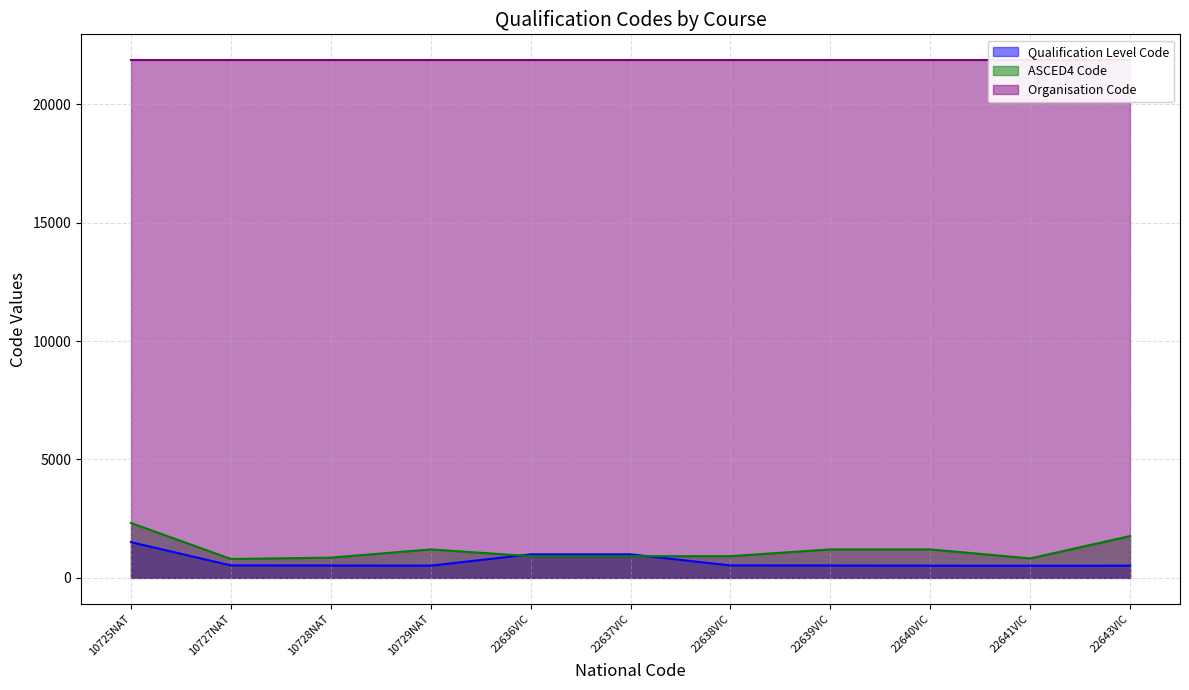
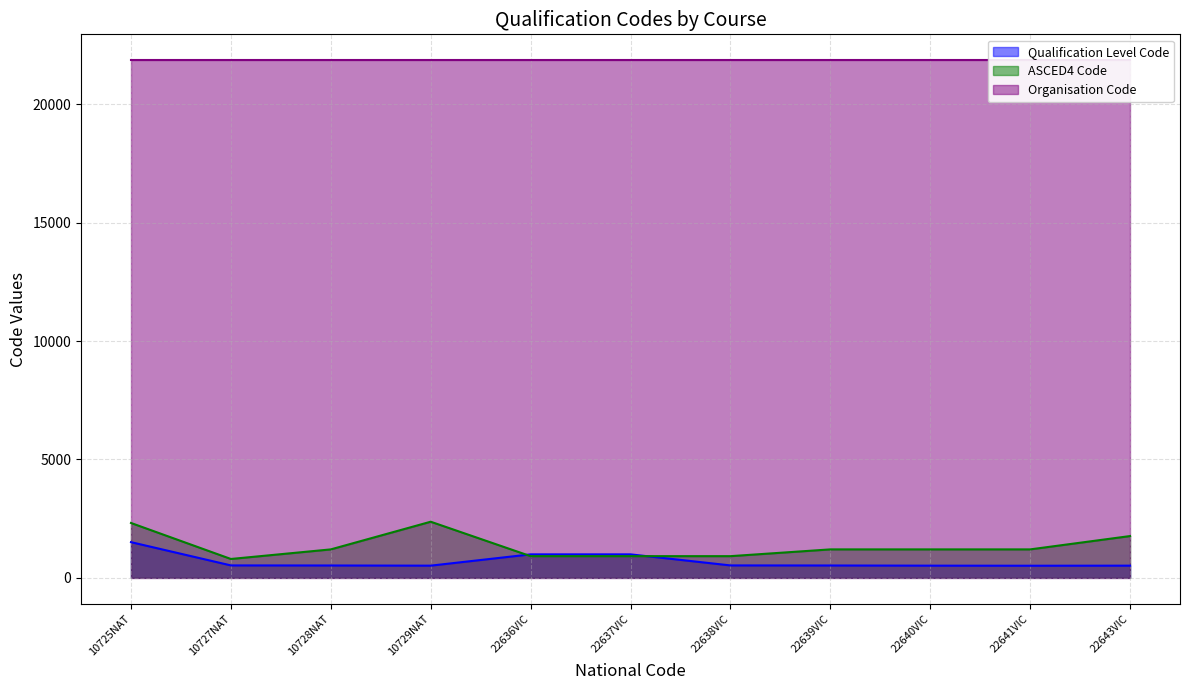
ASCED4 Code, 10728NAT: 900 -> 1200
ASCED4 Code, 10729NAT: 1200 -> 2400
ASCED4 Code, 22641VIC: 800 -> 1200
